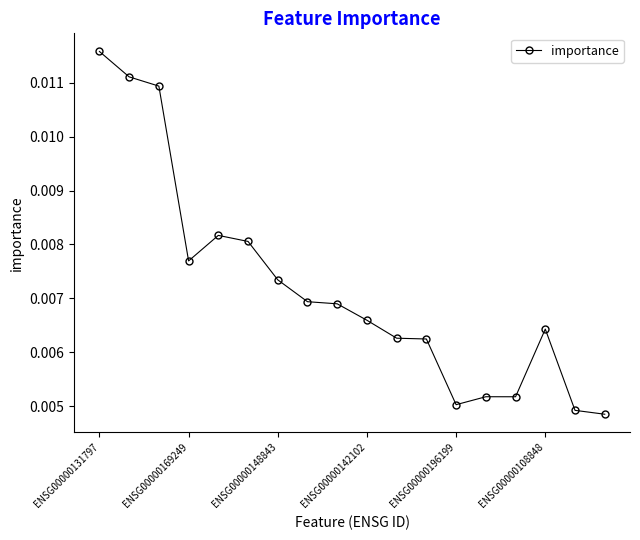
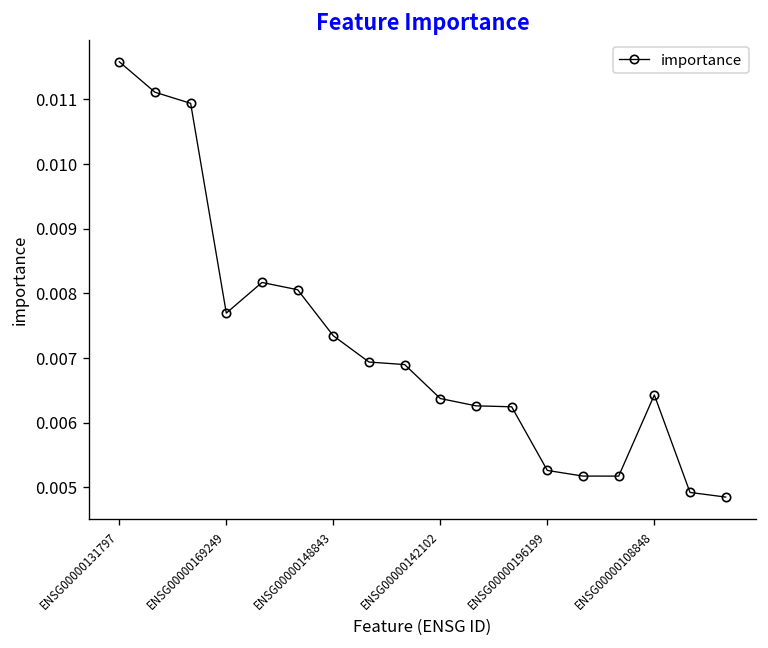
ENSG00000142102: 0.0066 -> 0.0064
ENSG00000196199: 0.0050 -> 0.0053
